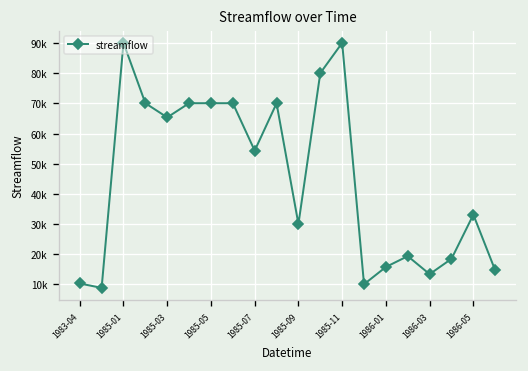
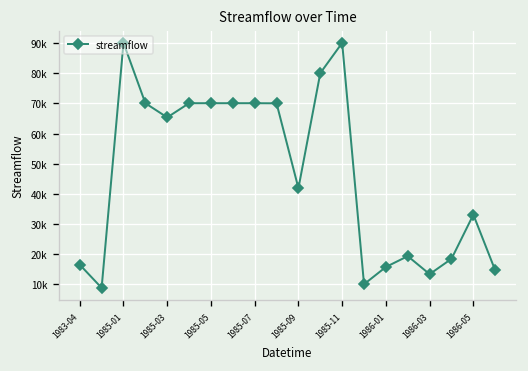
1983-04: 10000 -> 17000
1985-07: 54000 -> 70000
1985-09: 30000 -> 42000
